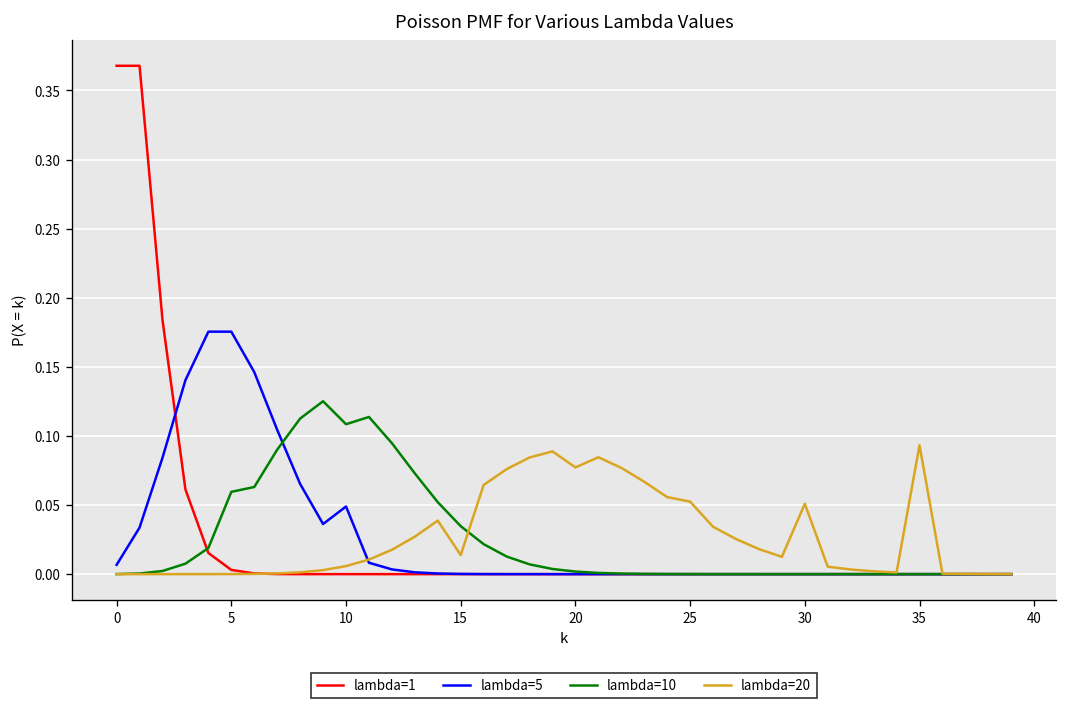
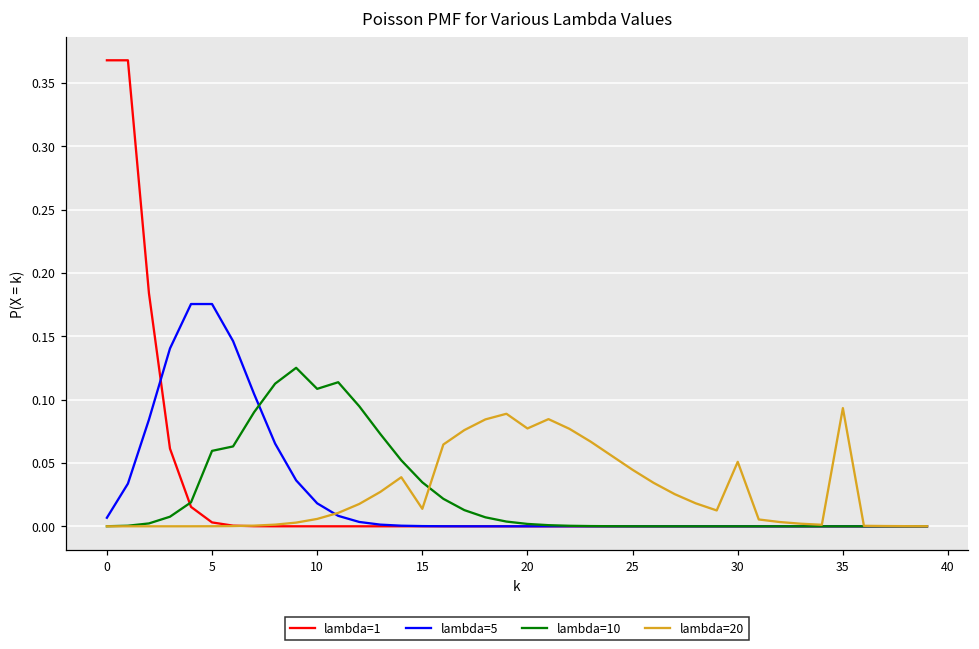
lambda=5, 10: 0.049 -> 0.018
lambda=20, 25: 0.052 -> 0.045
